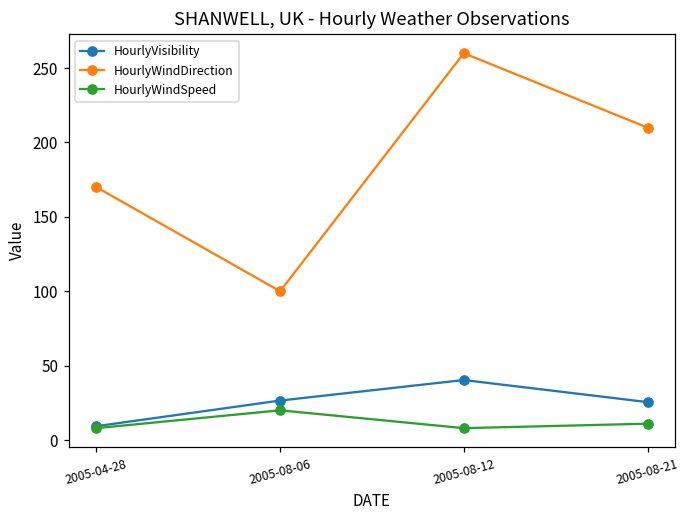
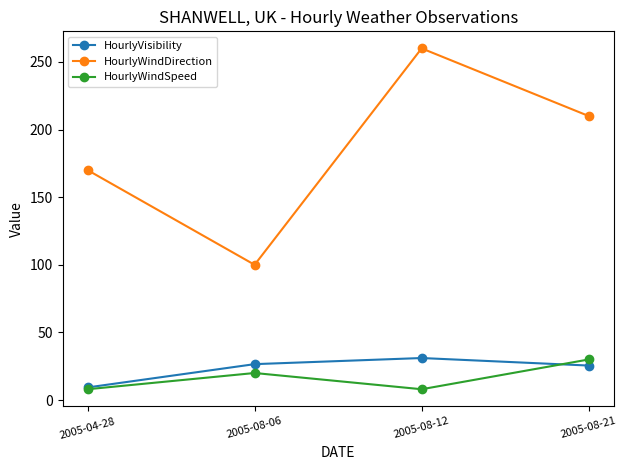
HourlyVisibility, 2005-08-12: 40 -> 31
HourlyWindSpeed, 2005-08-21: 11 -> 30
